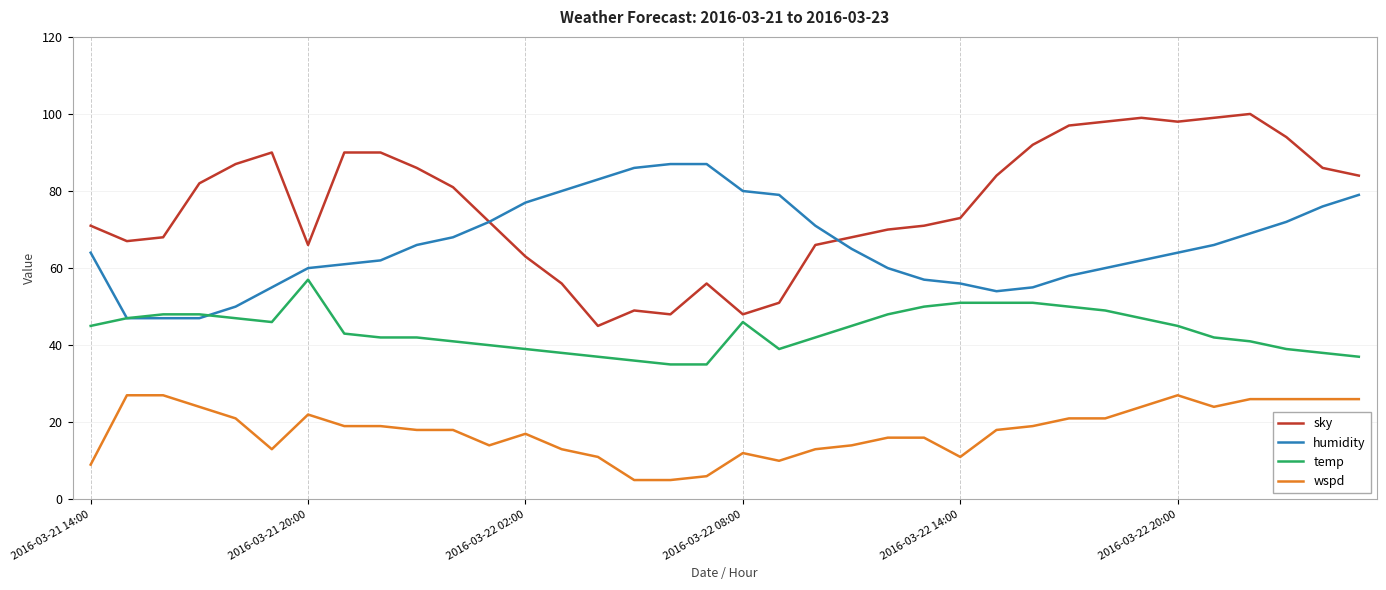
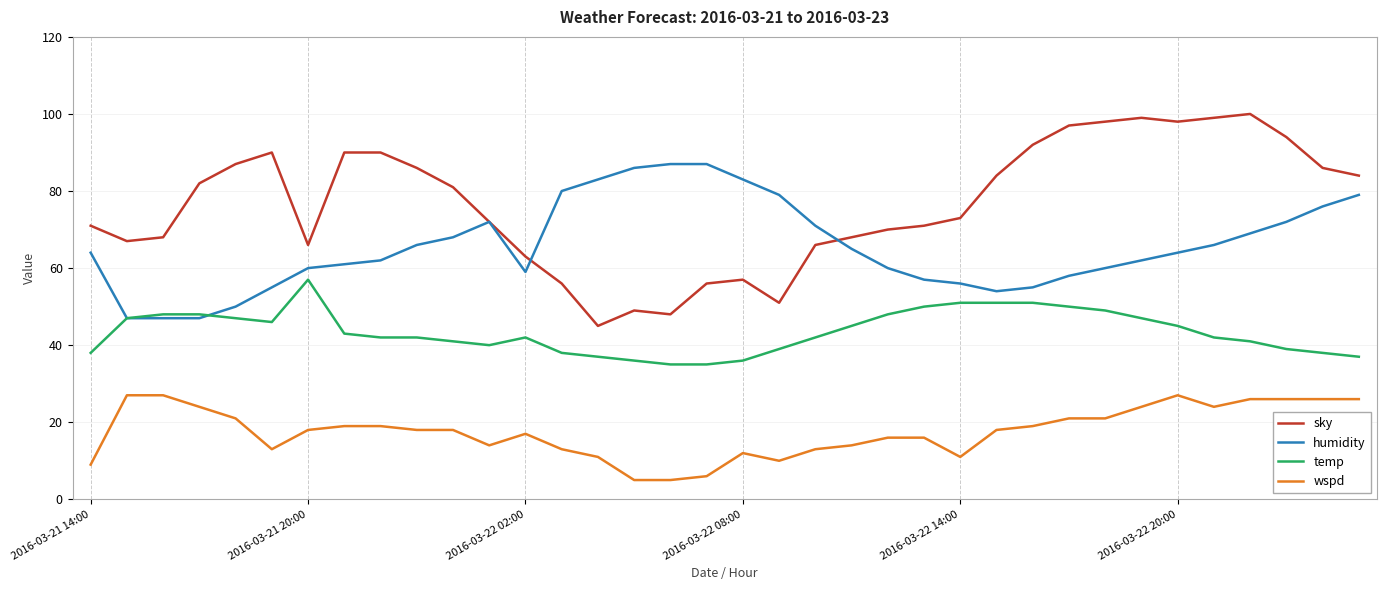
temp, 2016-03-21 14:00: 45 -> 38
wspd, 2016-03-21 20:00: 22 -> 18
humidity, 2016-03-22 02:00: 77 -> 59
temp, 2016-03-22 02:00: 39 -> 42
sky, 2016-03-22 08:00: 48 -> 57
humidity, 2016-03-22 08:00: 80 -> 83
temp, 2016-03-22 08:00: 46 -> 36
